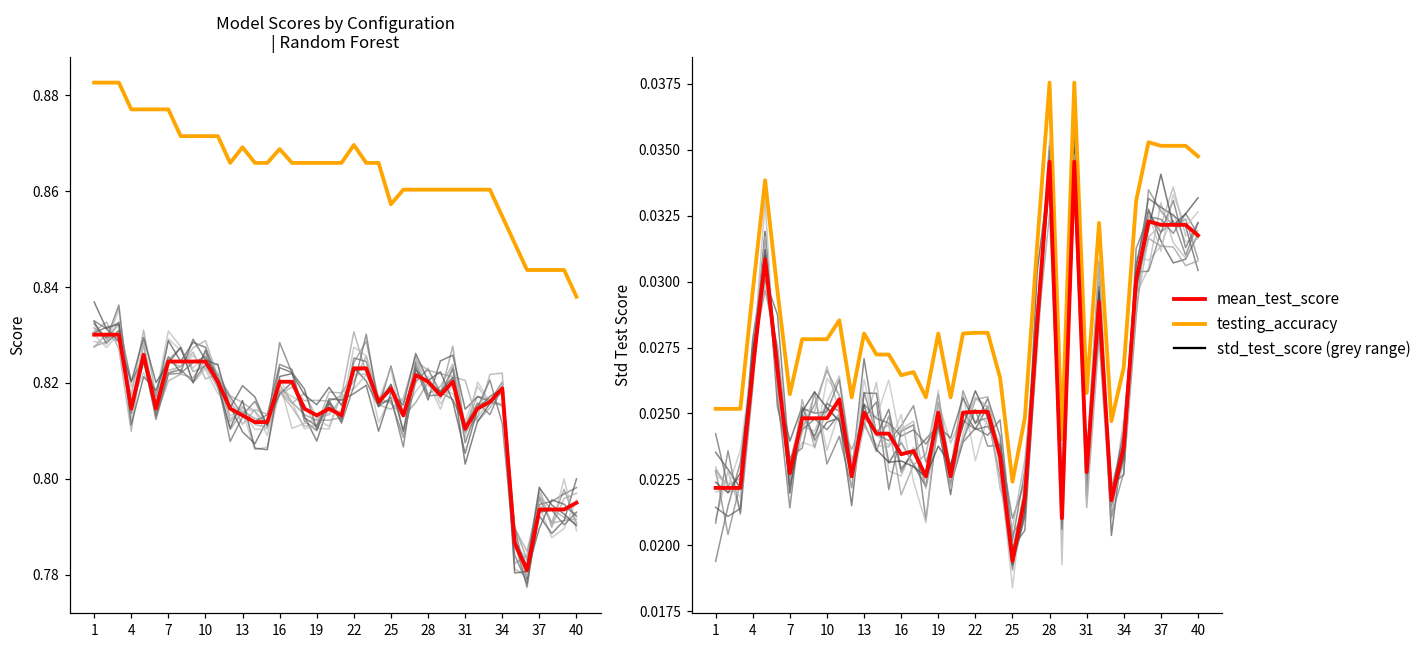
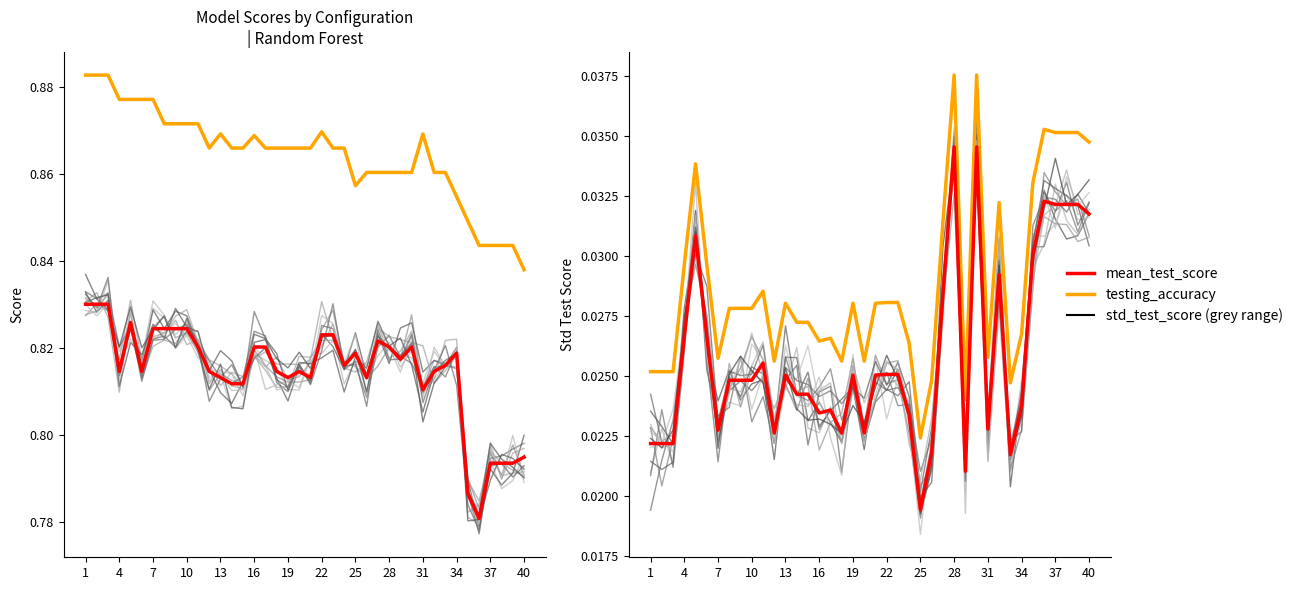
Model Scores by Configuration | Random Forest, testing_accuracy, 31: 0.860 -> 0.869
